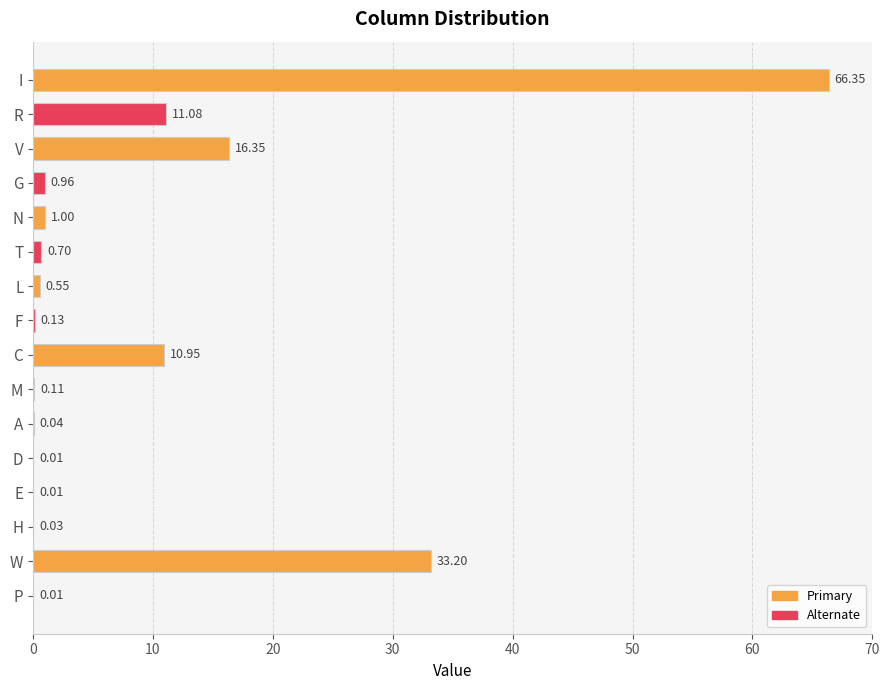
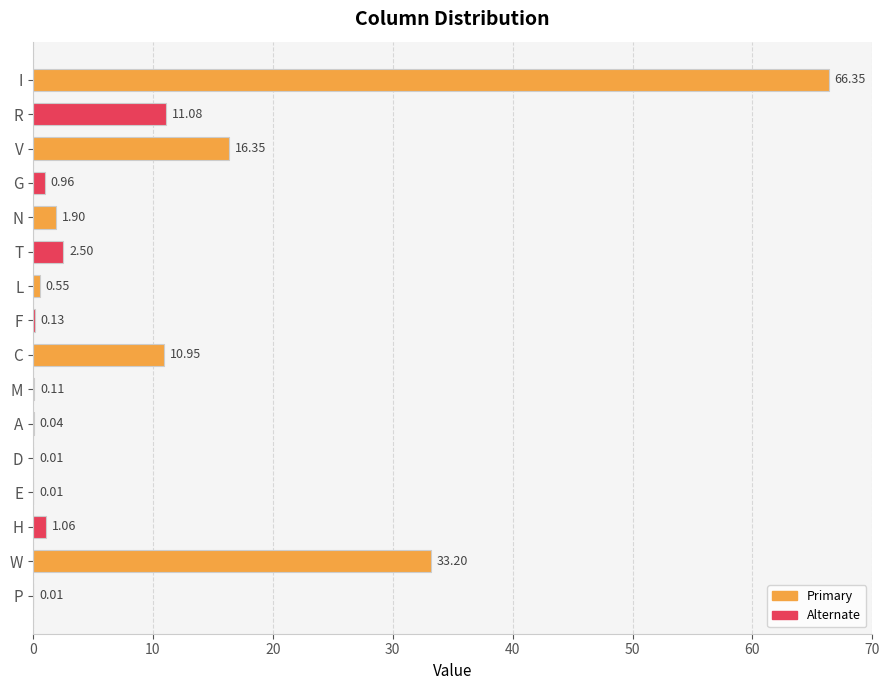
N: 1.00 -> 1.90
T: 0.70 -> 2.50
H: 0.03 -> 1.06
